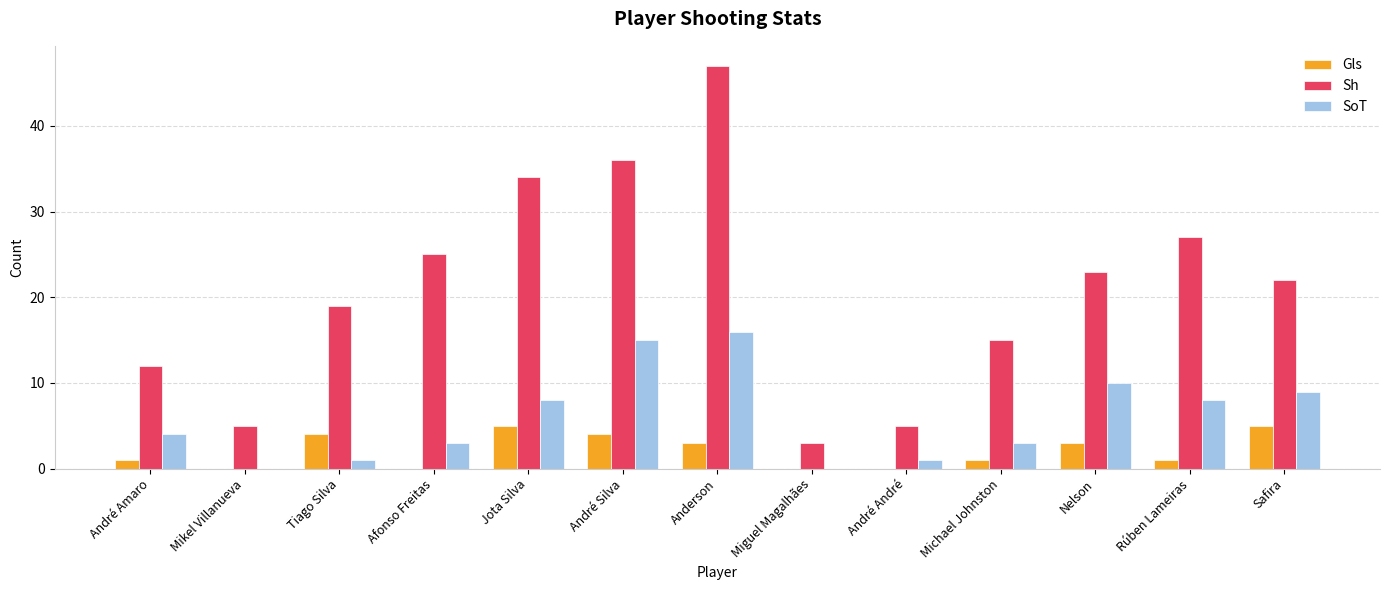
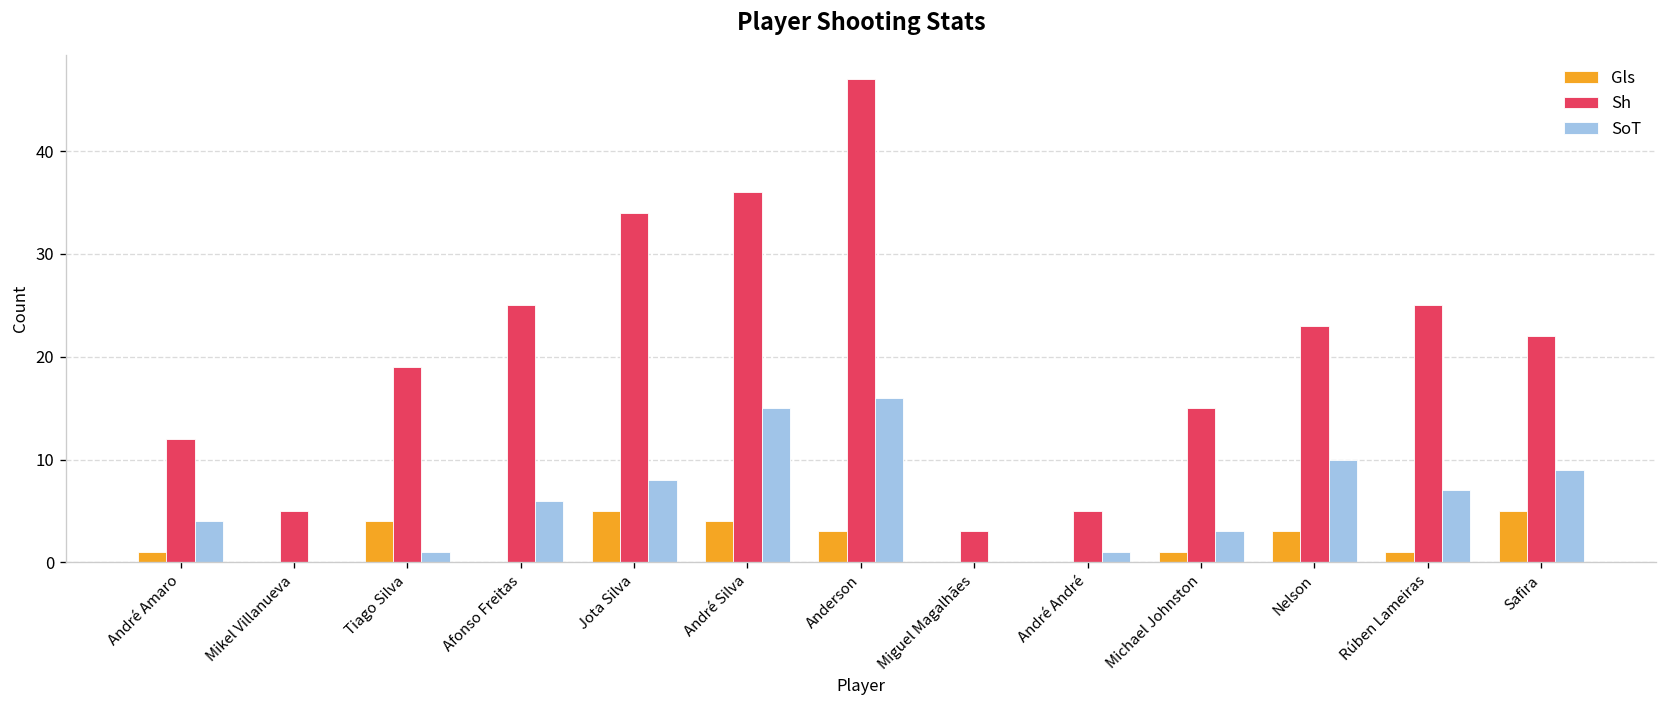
SoT, Afonso Freitas: 3 -> 6
Sh, Rúben Lameiras: 27 -> 25
SoT, Rúben Lameiras: 8 -> 7
